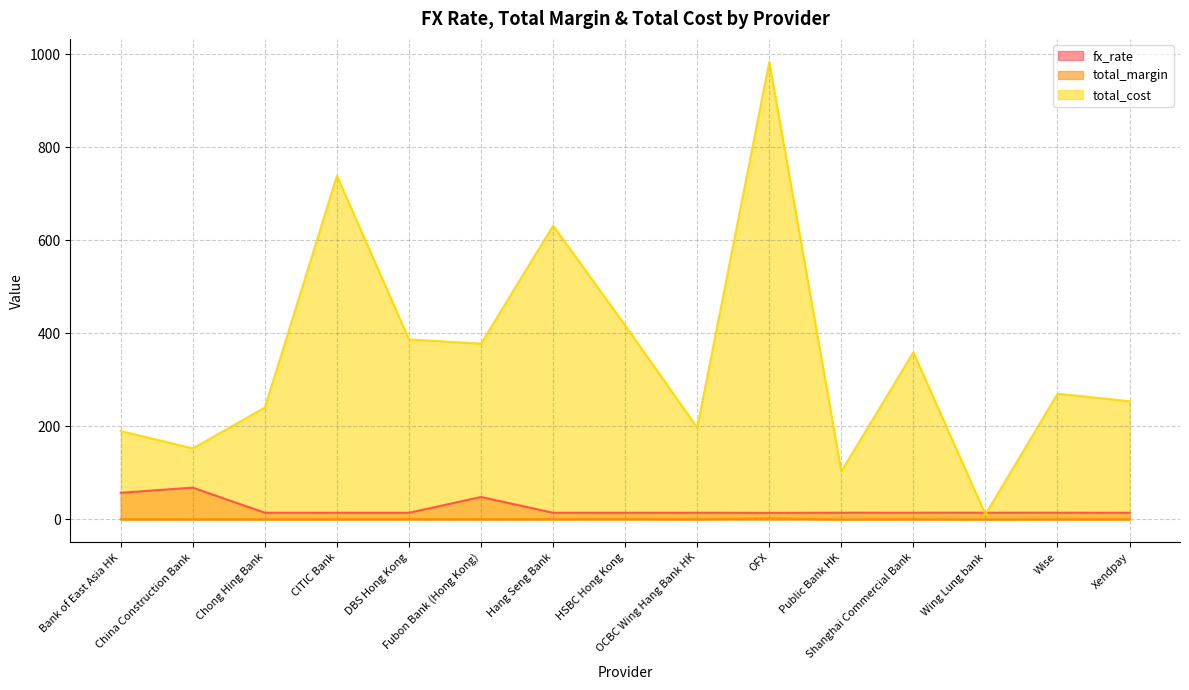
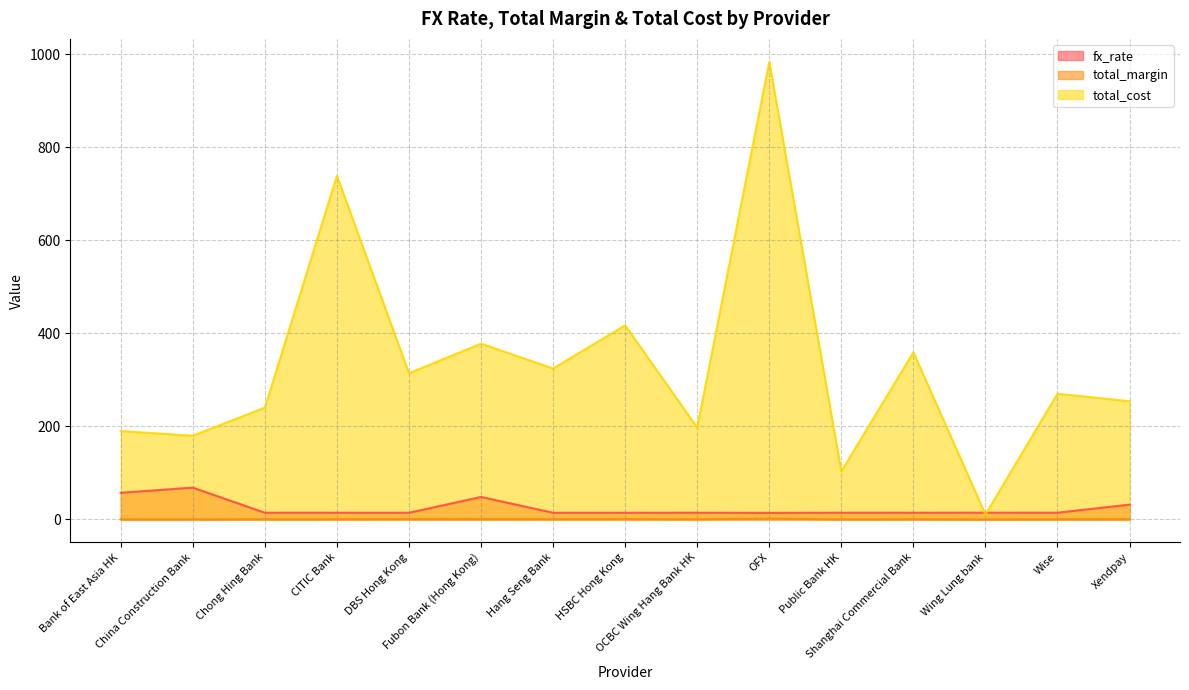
total_cost, China Construction Bank: 150 -> 180
total_cost, DBS Hong Kong: 390 -> 310
total_cost, Hang Seng Bank: 630 -> 320
fx_rate, Xendpay: 10 -> 30
